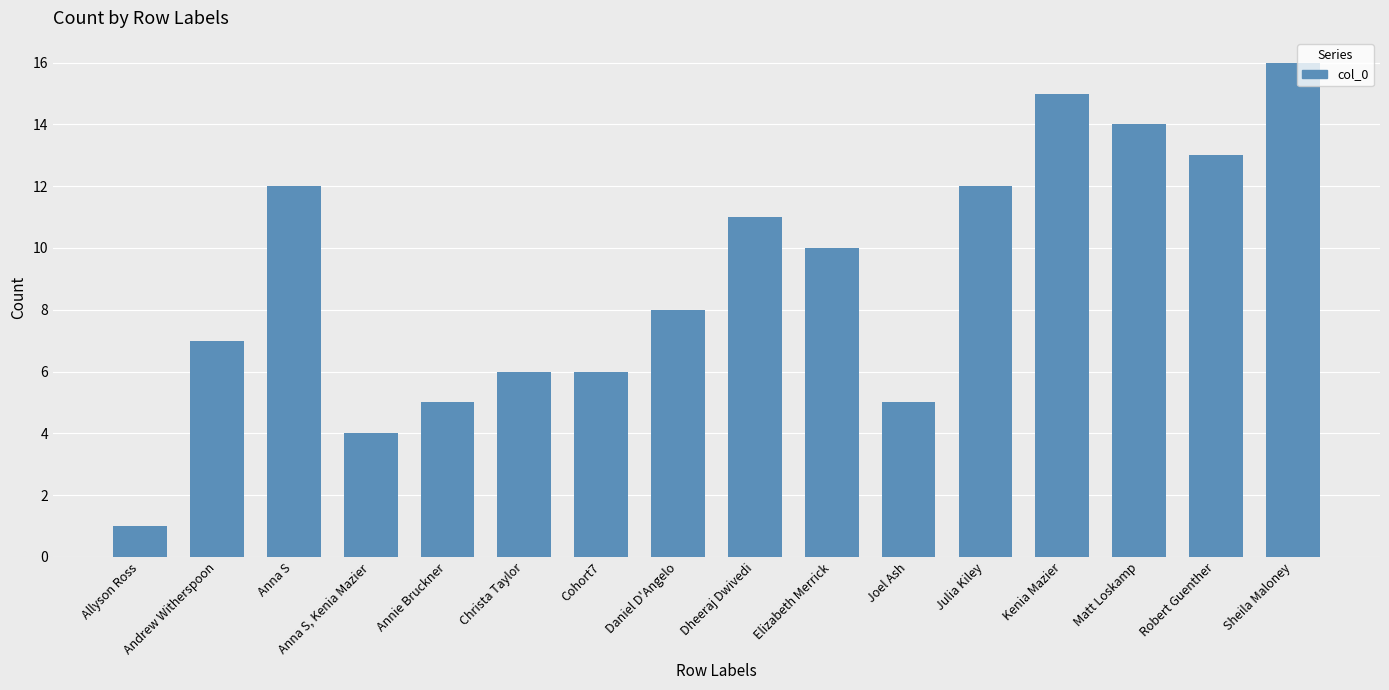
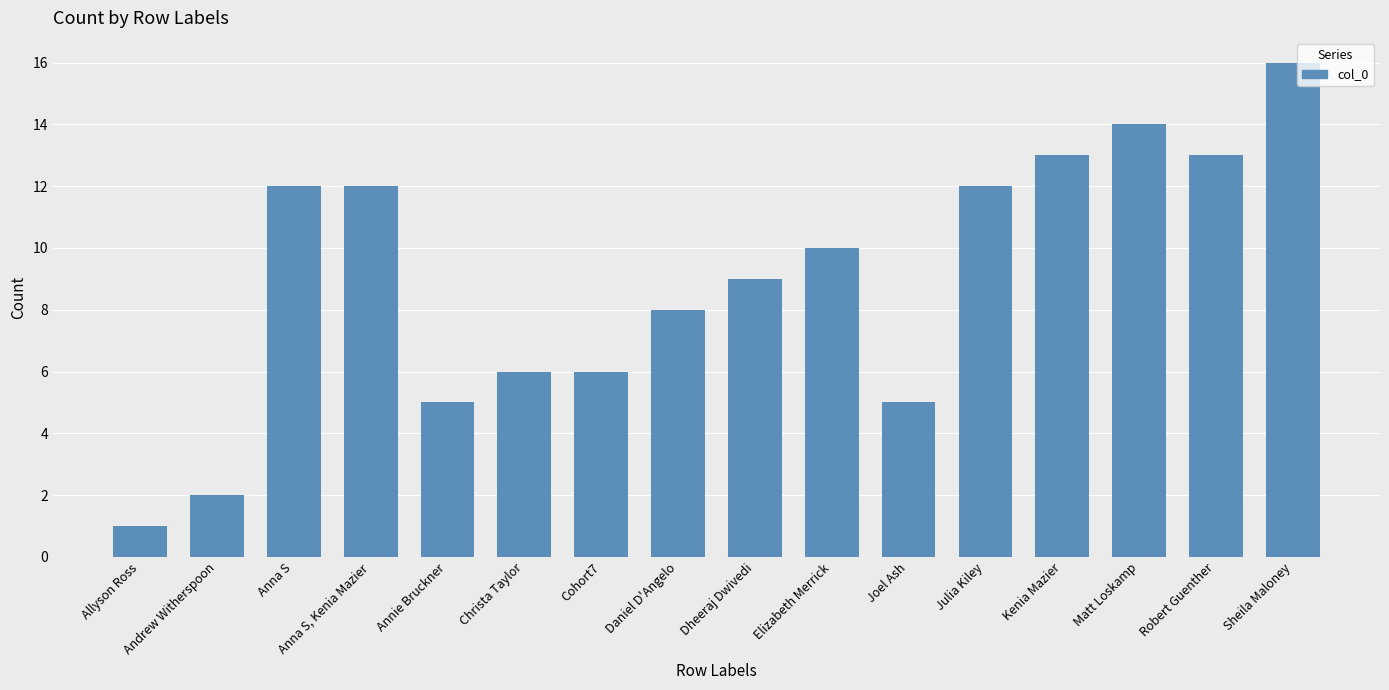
Andrew Witherspoon: 7 -> 2
Anna S, Kenia Mazier: 4 -> 12
Dheeraj Dwivedi: 11 -> 9
Kenia Mazier: 15 -> 13
